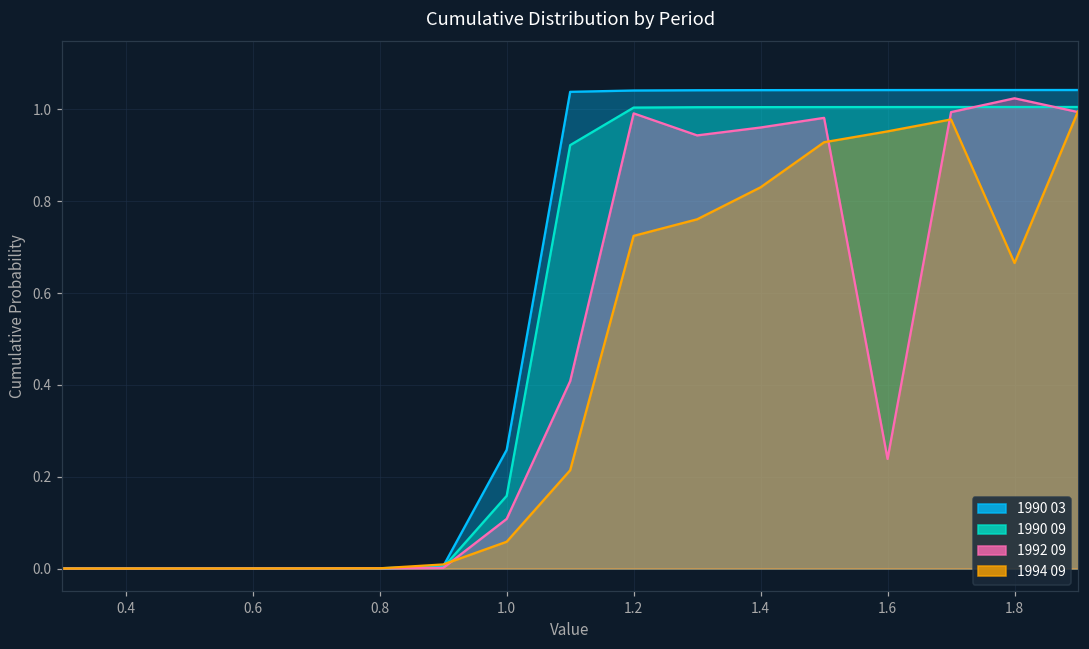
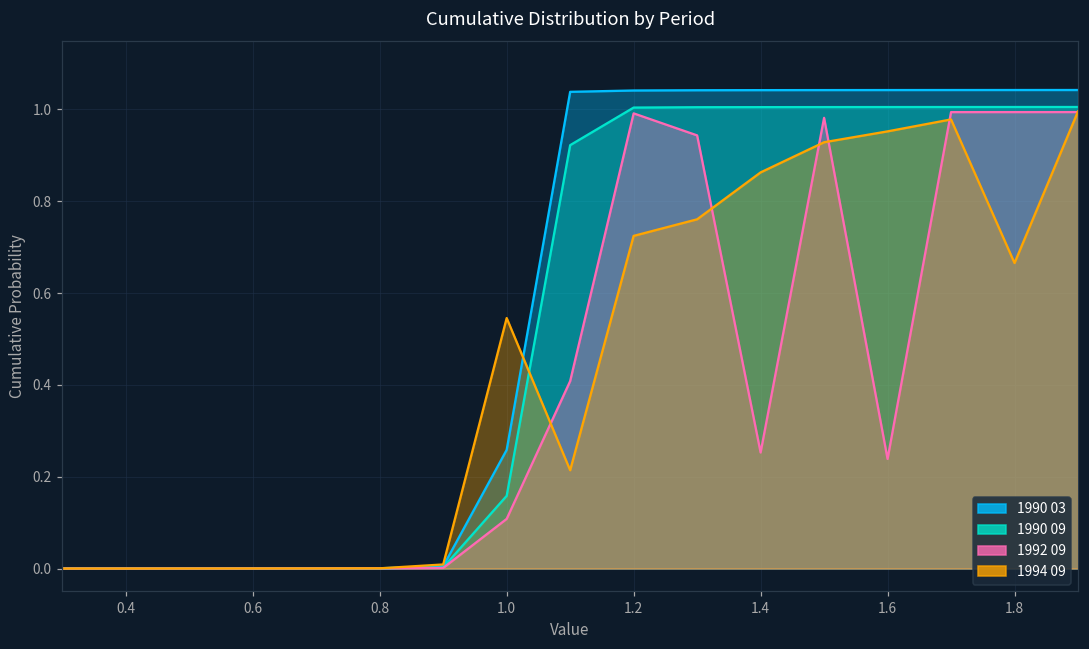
1994 09, 1.0: 0.06 -> 0.55
1992 09, 1.4: 0.96 -> 0.25
1994 09, 1.4: 0.83 -> 0.86
1992 09, 1.8: 1.02 -> 0.99
